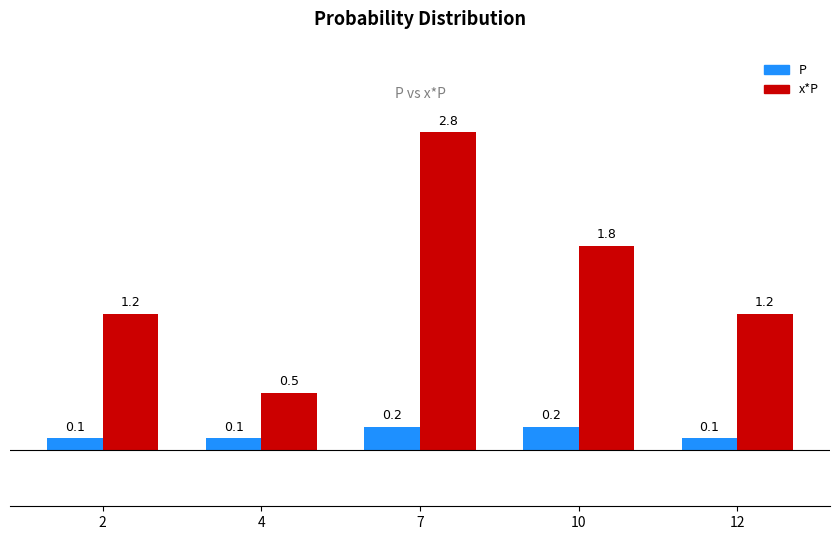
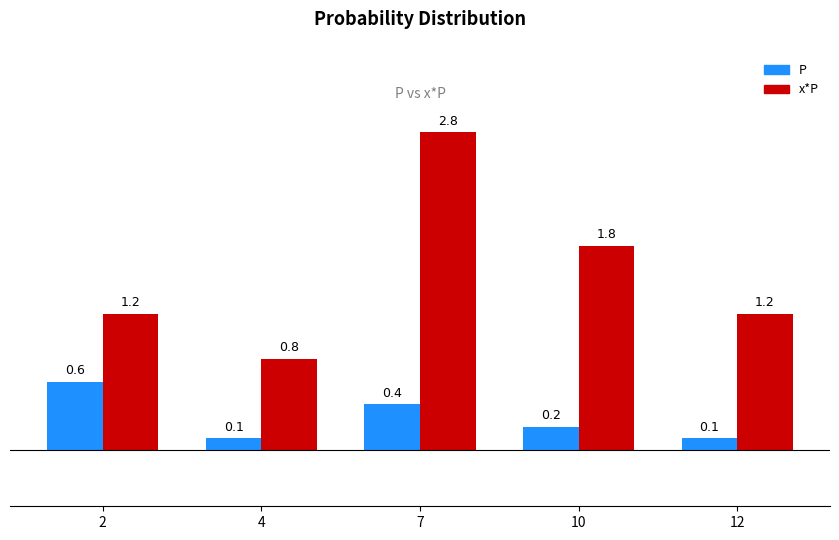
P, 2: 0.1 -> 0.6
x*P, 4: 0.5 -> 0.8
P, 7: 0.2 -> 0.4
